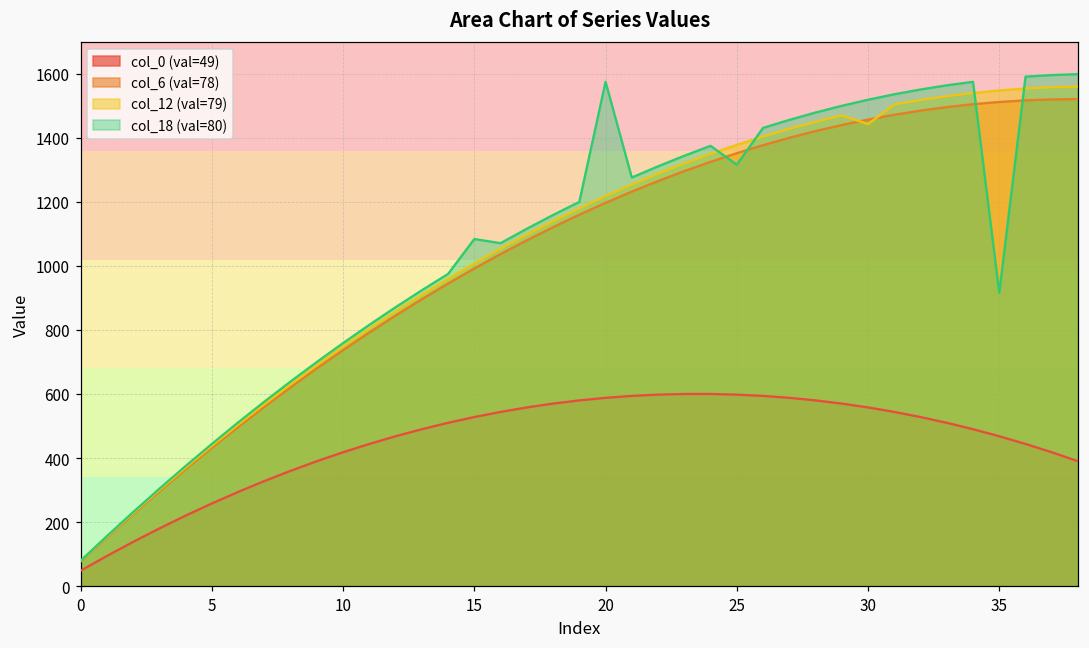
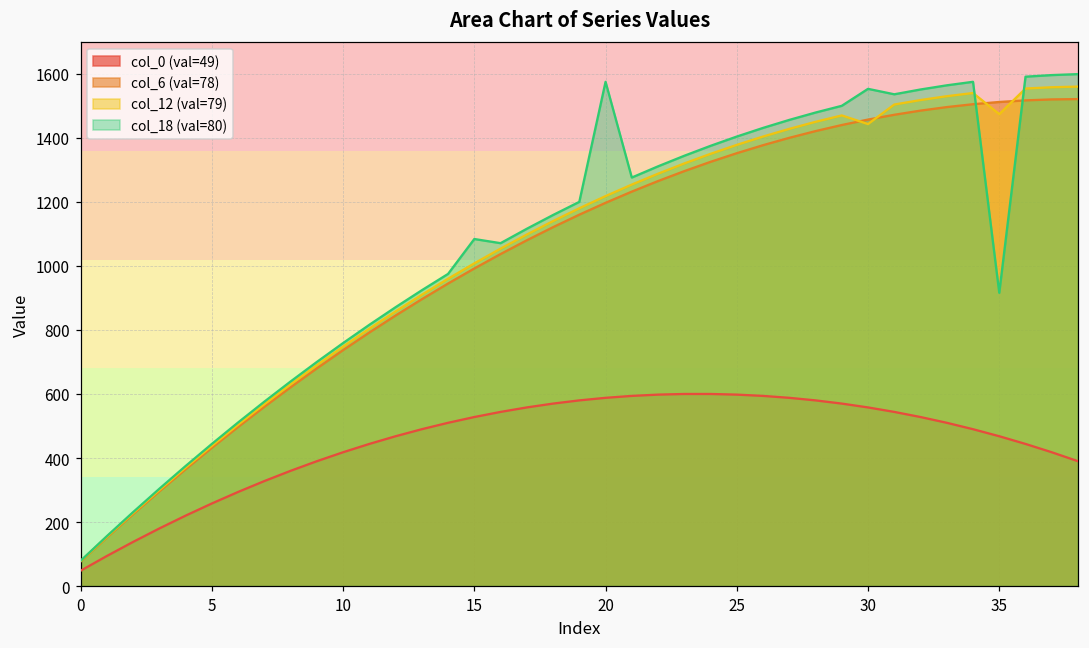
col_18 (val=80), 25: 1320 -> 1400
col_18 (val=80), 30: 1520 -> 1550
col_12 (val=79), 35: 1550 -> 1470
